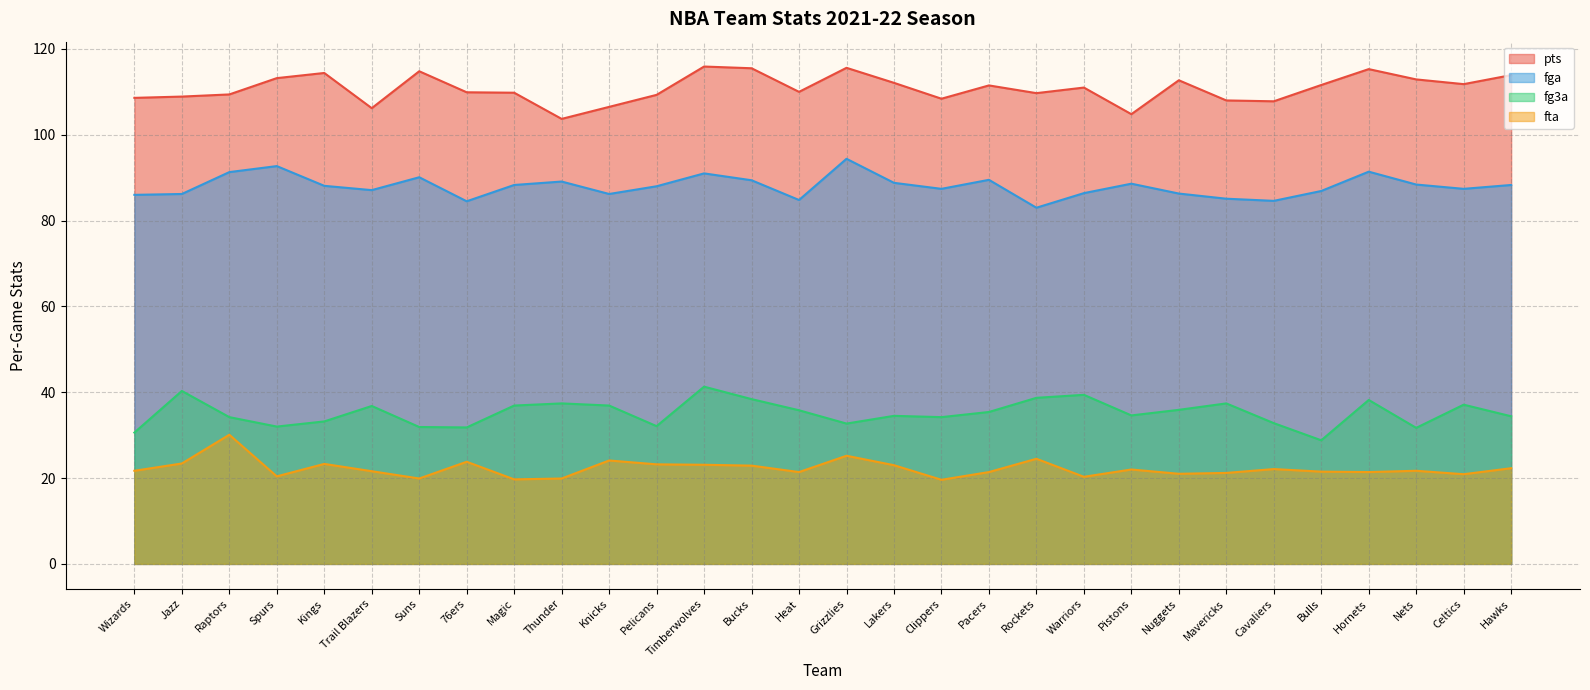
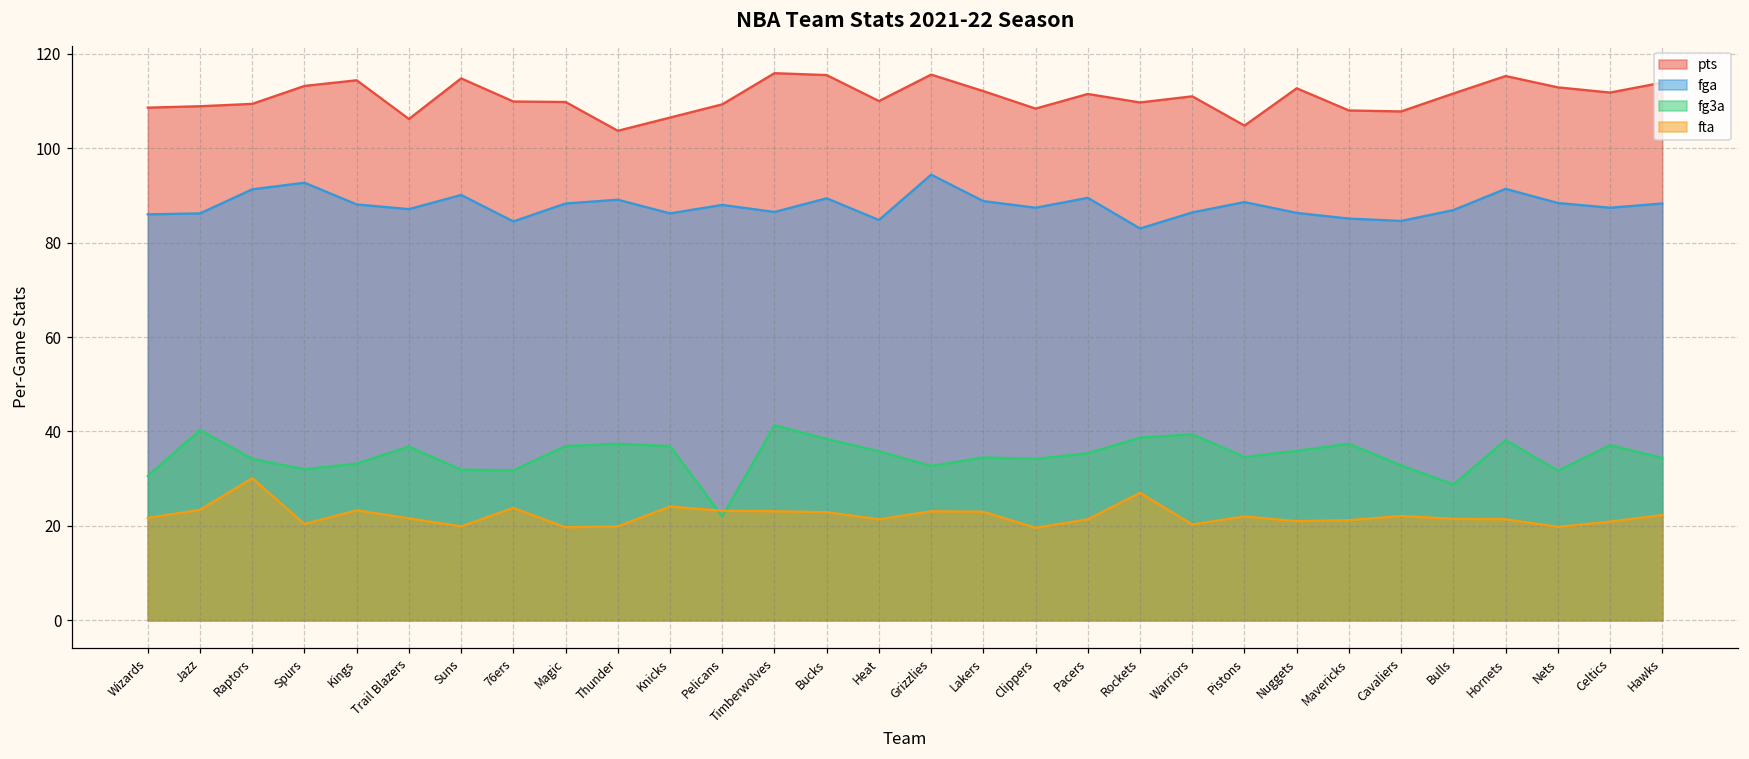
fg3a, Pelicans: 32 -> 22
fga, Timberwolves: 91 -> 87
fta, Grizzlies: 25 -> 23
fta, Rockets: 25 -> 27
fta, Nets: 22 -> 20
